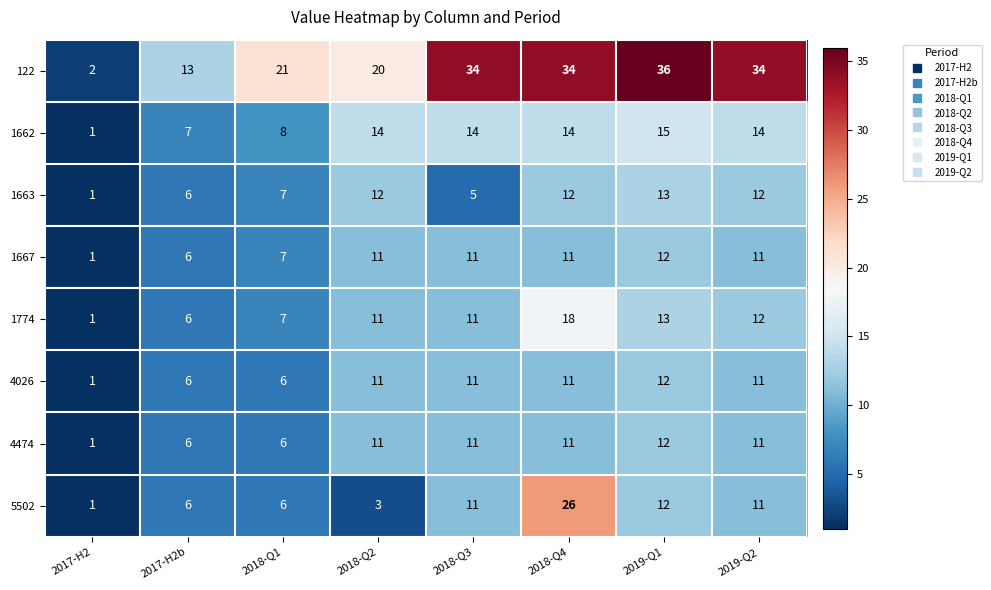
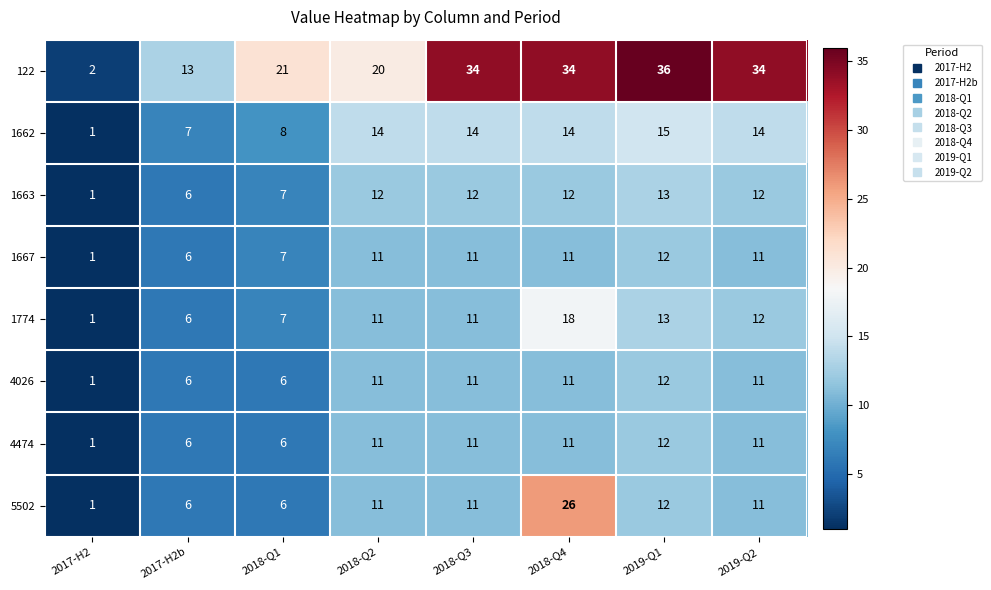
1663, 2018-Q3: 5 -> 12
5502, 2018-Q2: 3 -> 11
